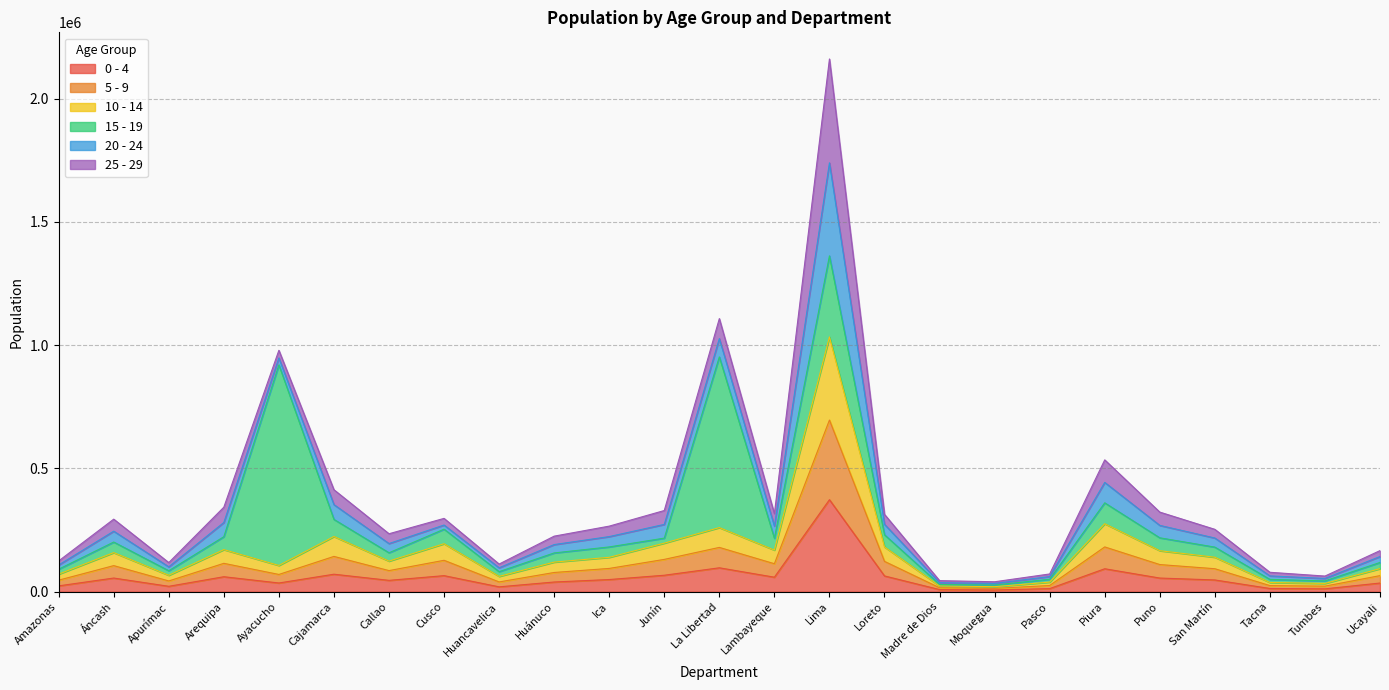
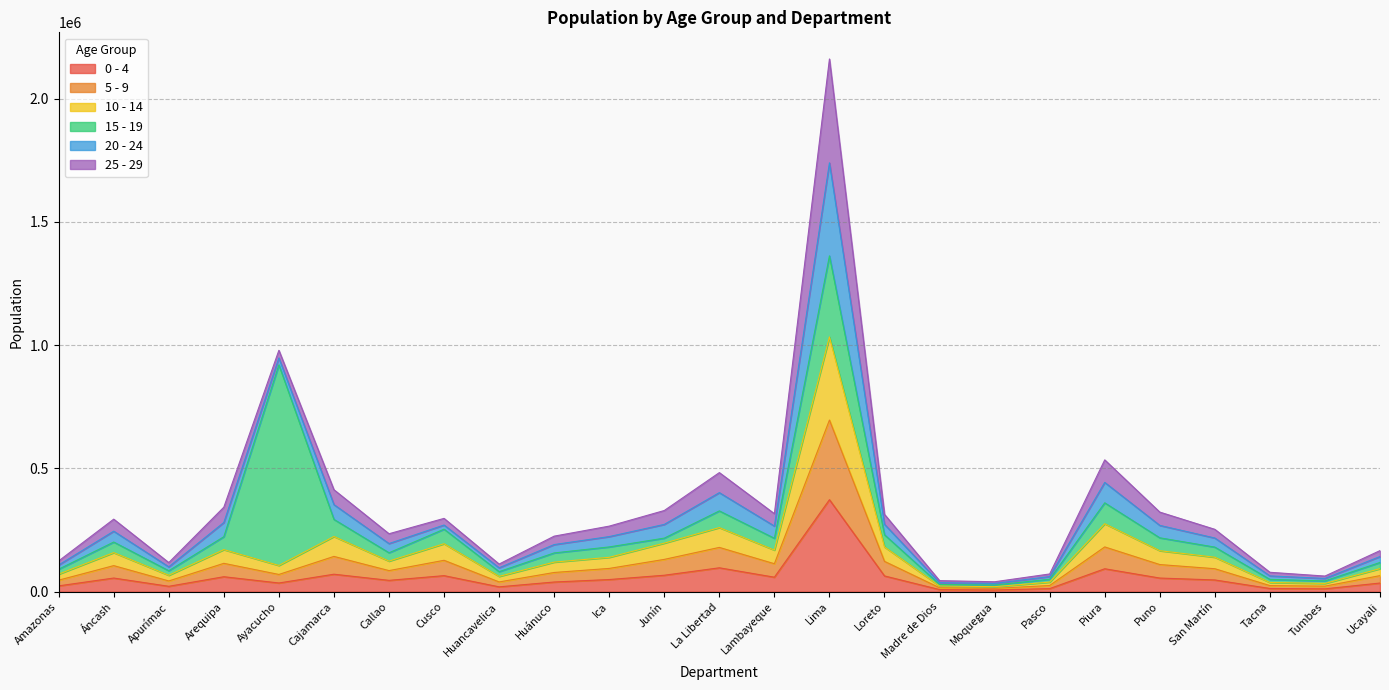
15 - 19, La Libertad: 690000 -> 70000
